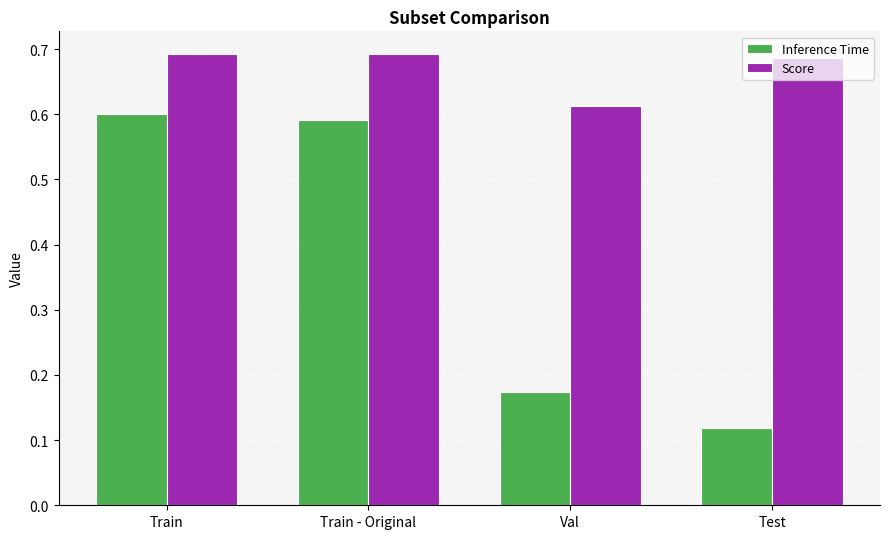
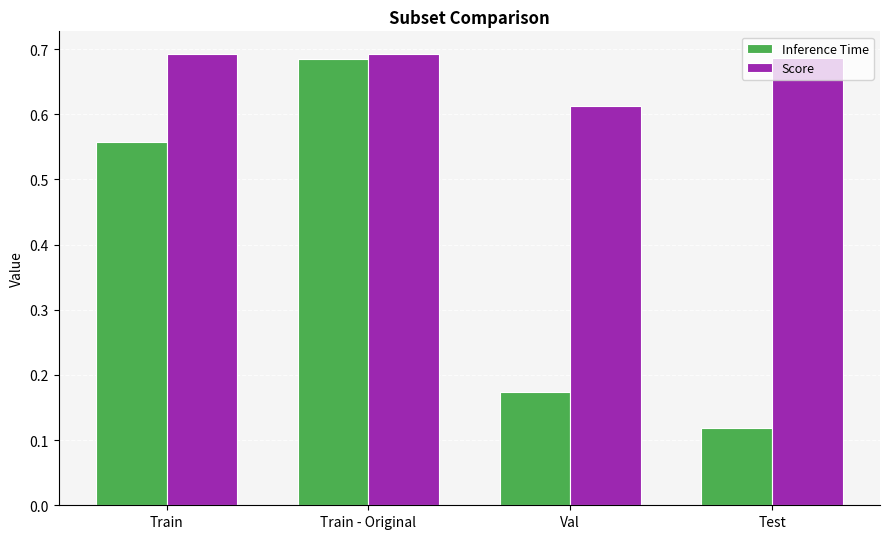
Inference Time, Train: 0.60 -> 0.56
Inference Time, Train - Original: 0.59 -> 0.68
